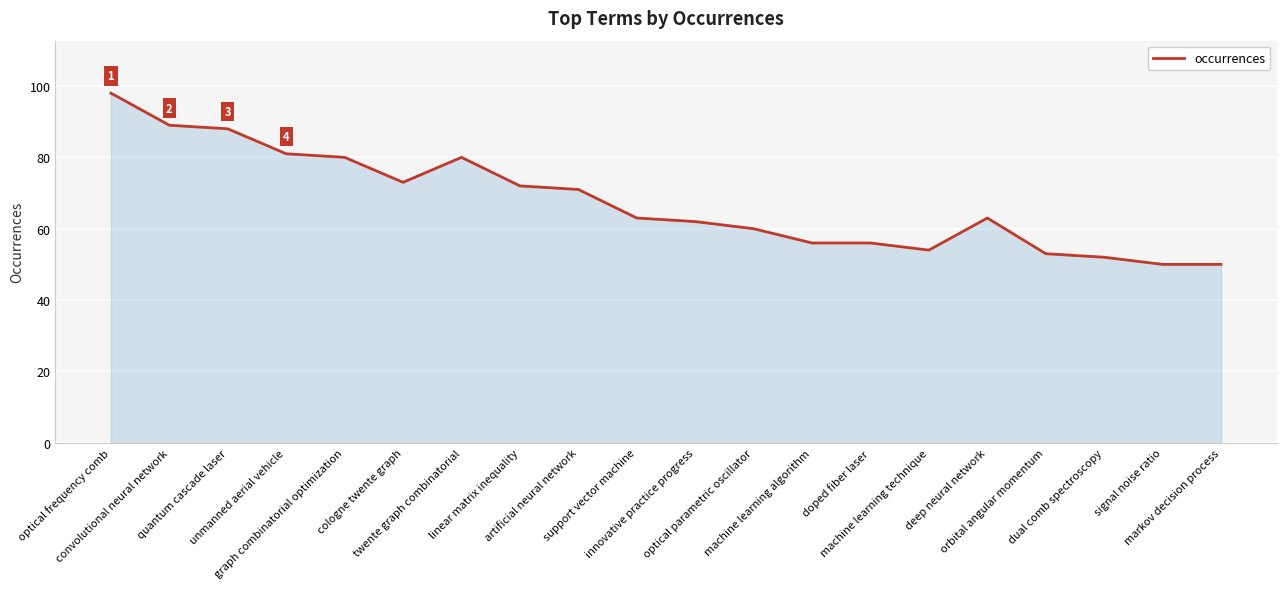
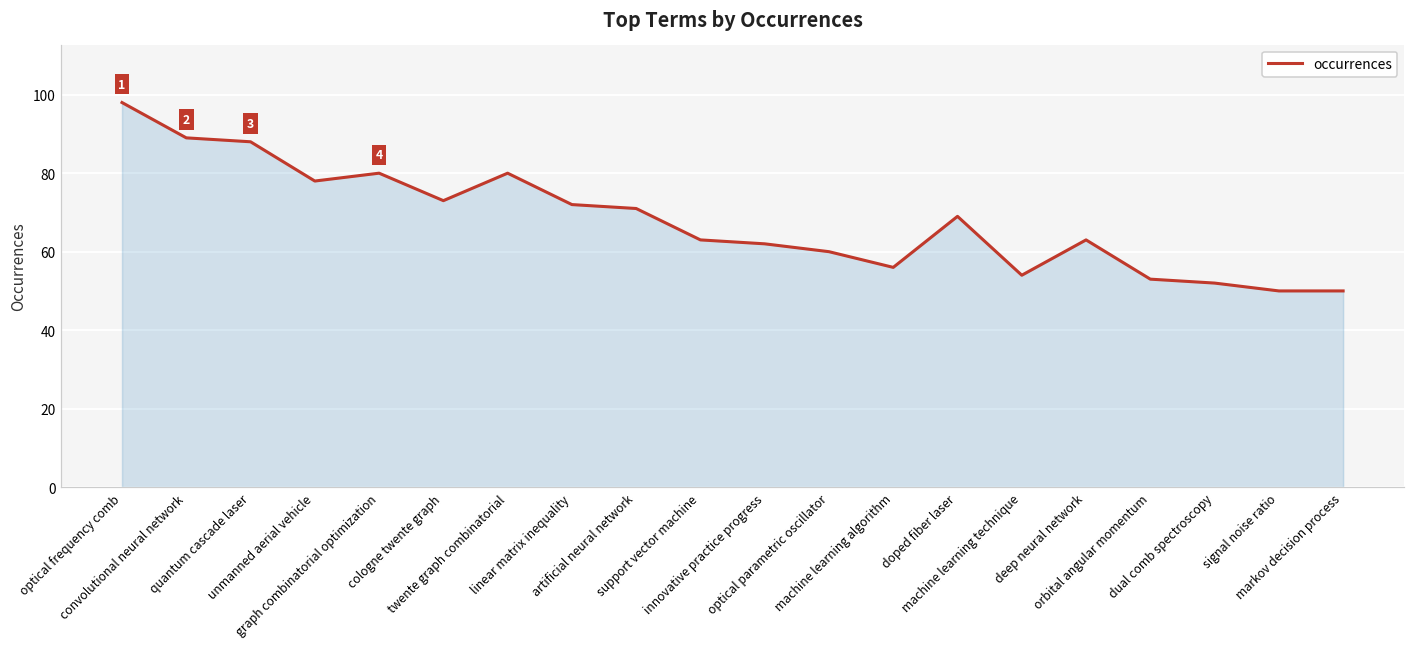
unmanned aerial vehicle: 81 -> 78
doped fiber laser: 56 -> 69
